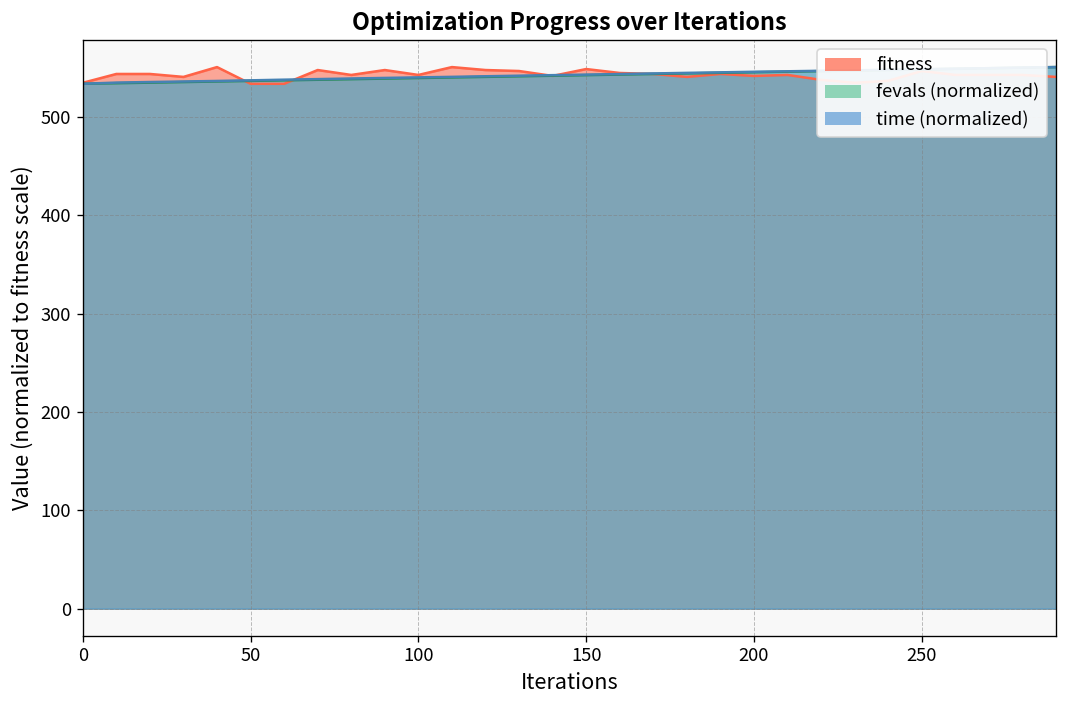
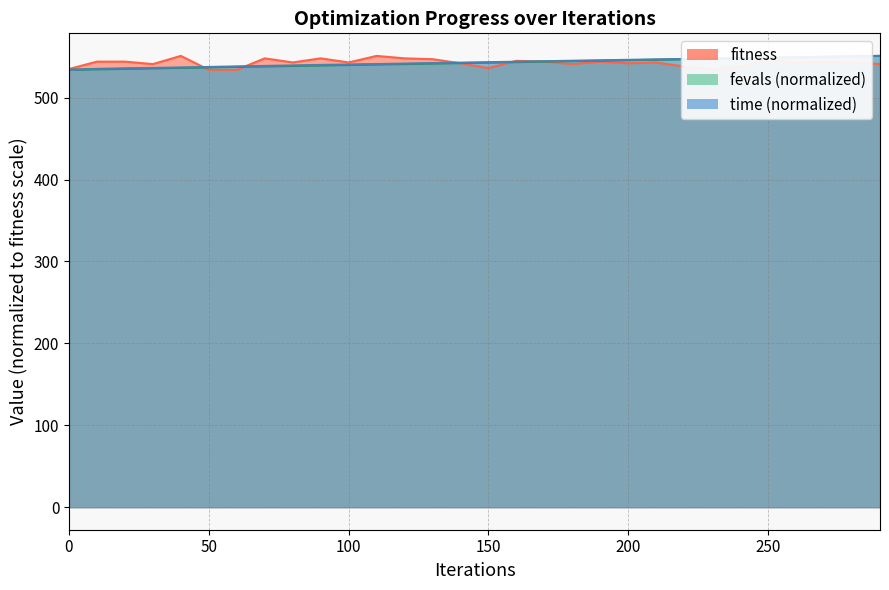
fitness, 150: 550 -> 540
